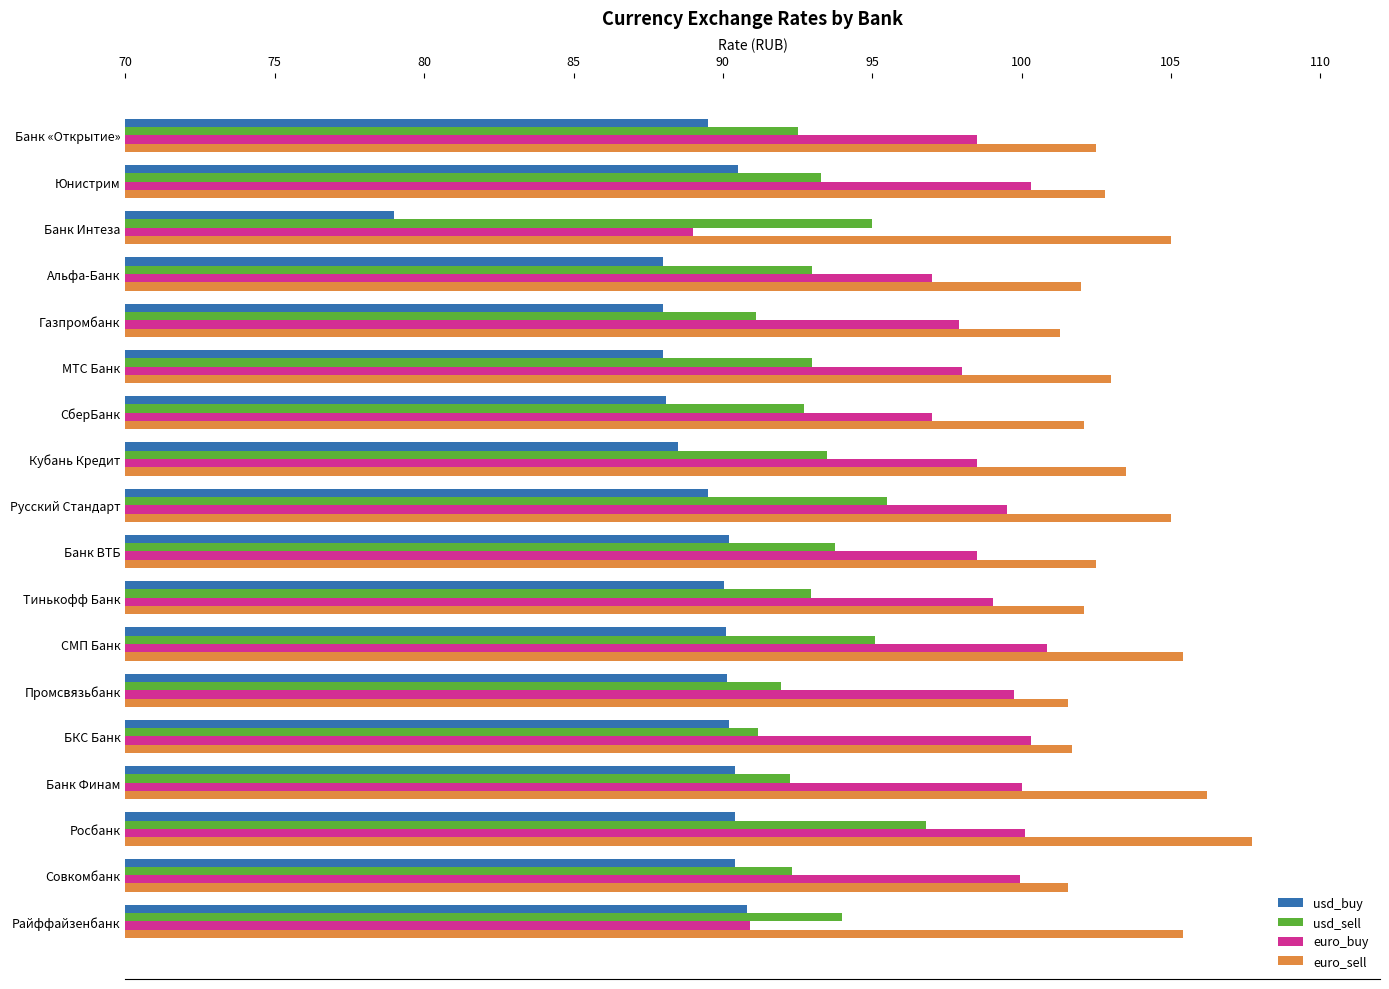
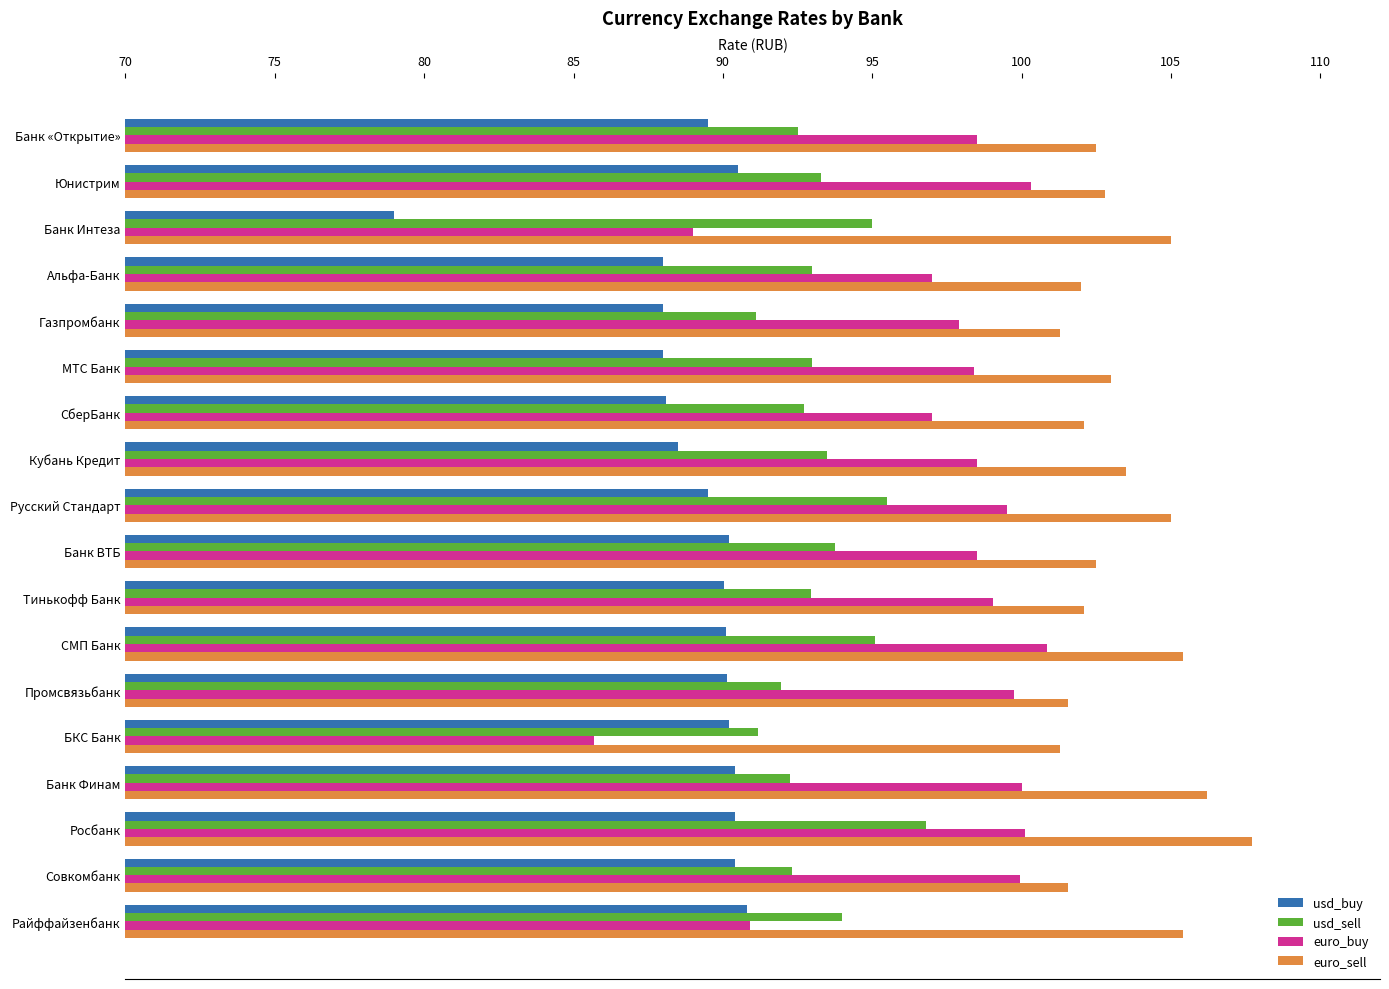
euro_buy, МТС Банк: 98.0 -> 98.4
euro_buy, БКС Банк: 100.3 -> 85.7
euro_sell, БКС Банк: 101.7 -> 101.3
